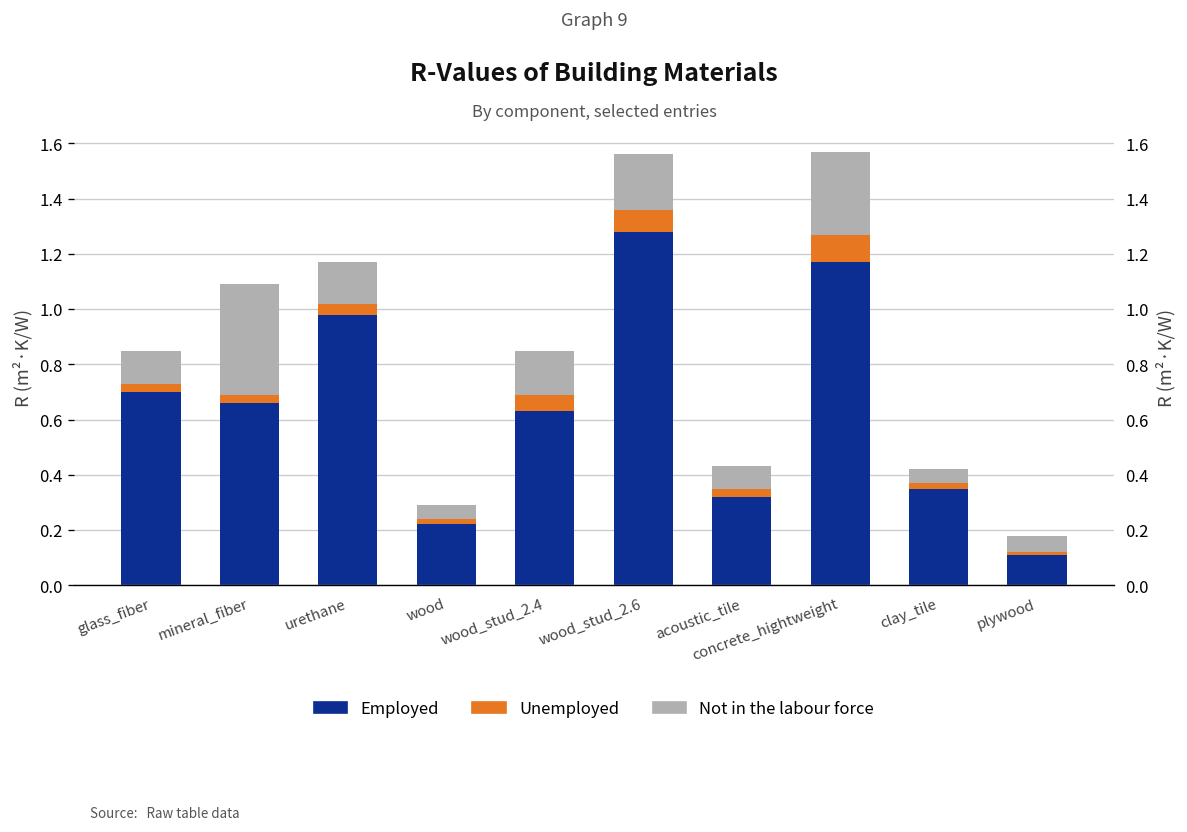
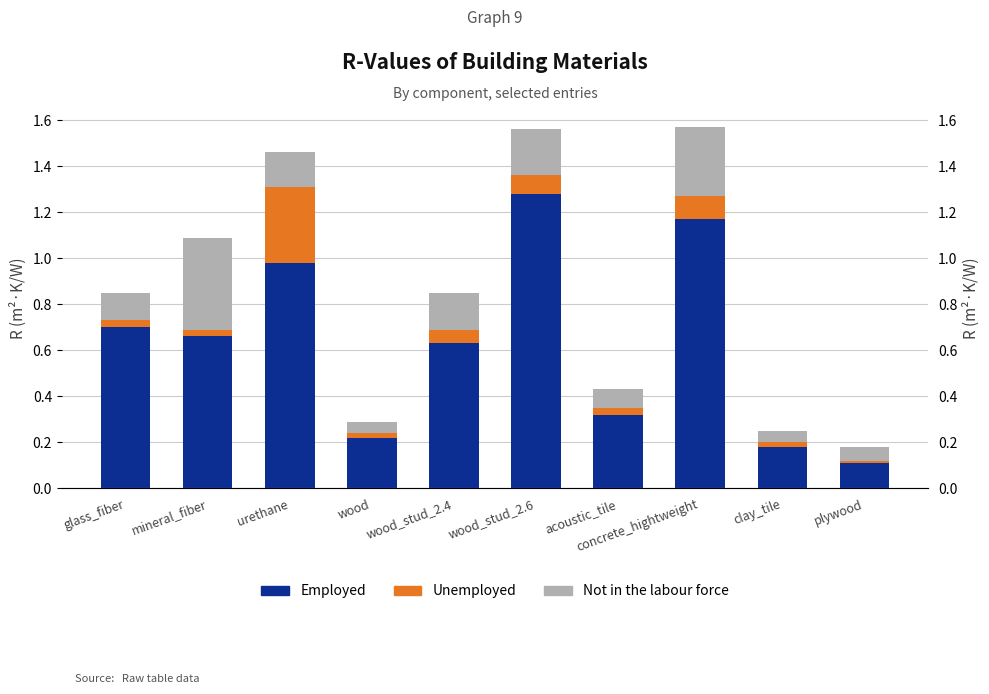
Unemployed, urethane: 0.04 -> 0.33
Employed, clay_tile: 0.35 -> 0.18
